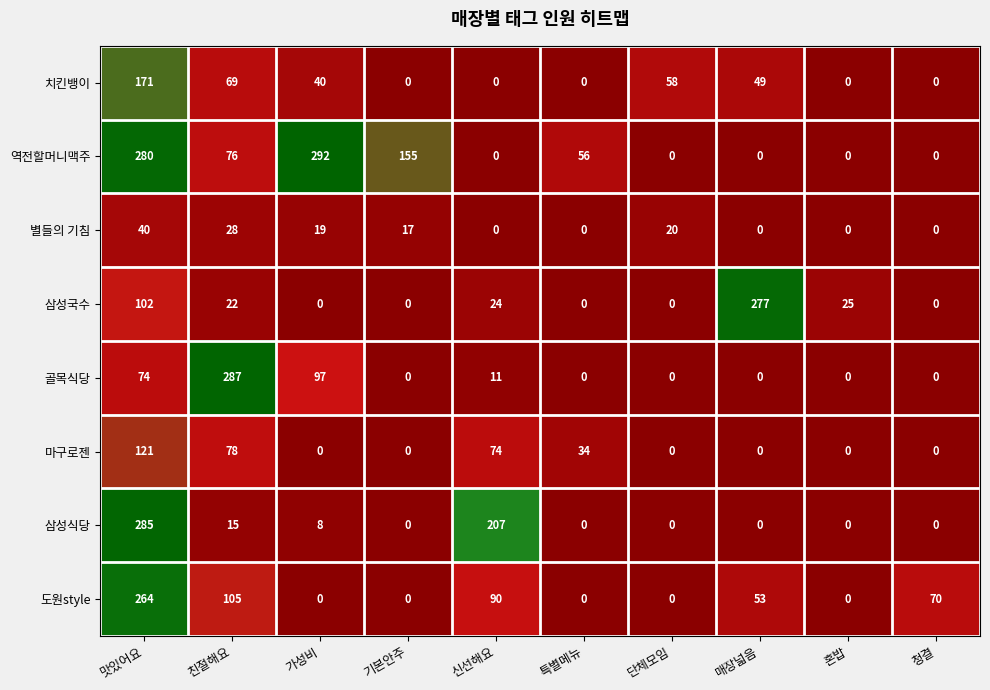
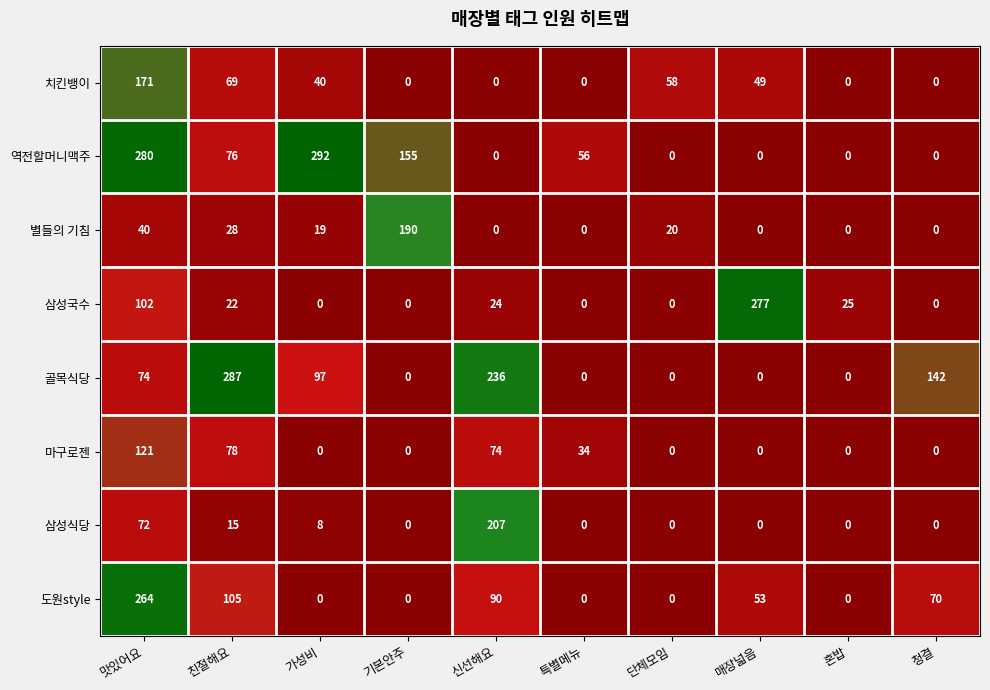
별들의 기침, 기본안주: 17 -> 190
골목식당, 신선해요: 11 -> 236
골목식당, 청결: 0 -> 142
삼성식당, 맛있어요: 285 -> 72
